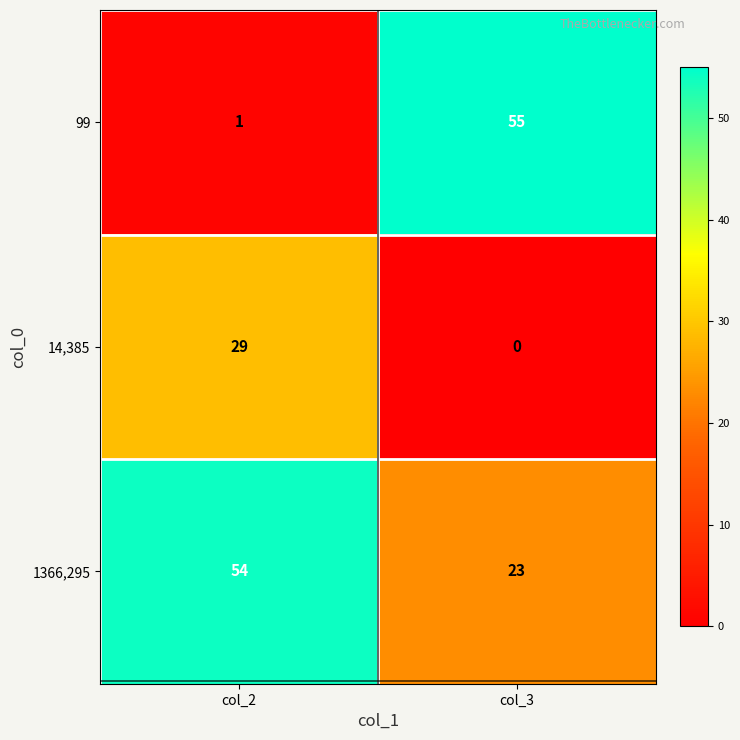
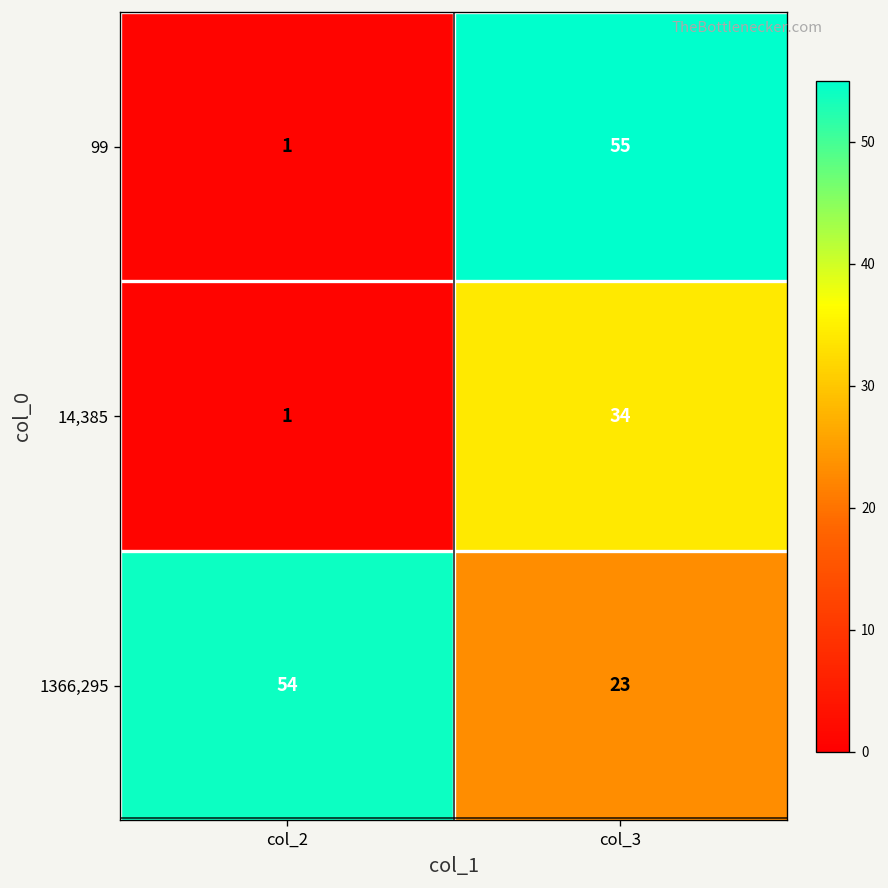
14,385, col_2: 29 -> 1
14,385, col_3: 0 -> 34
